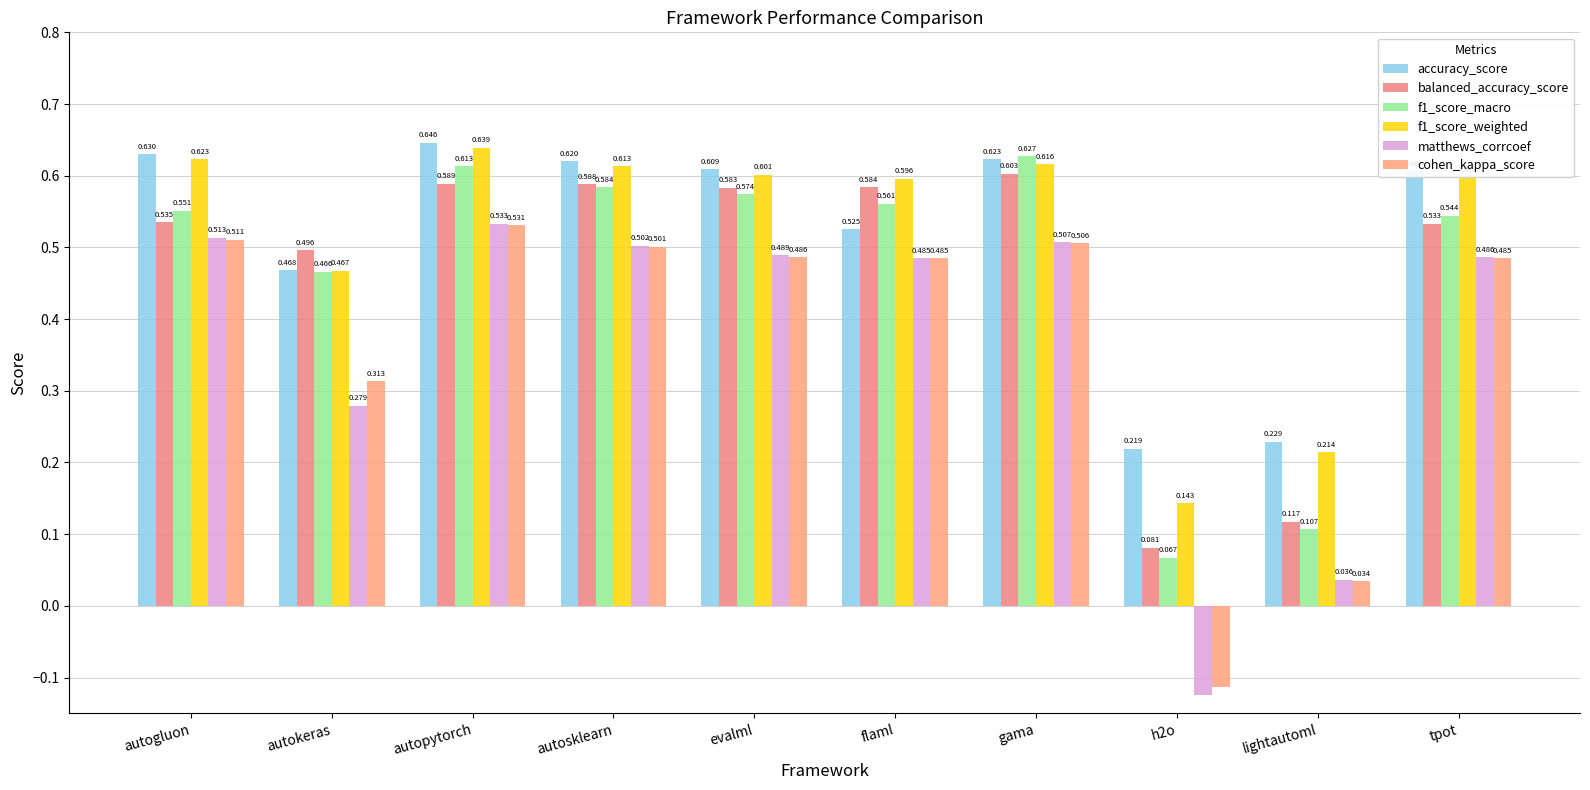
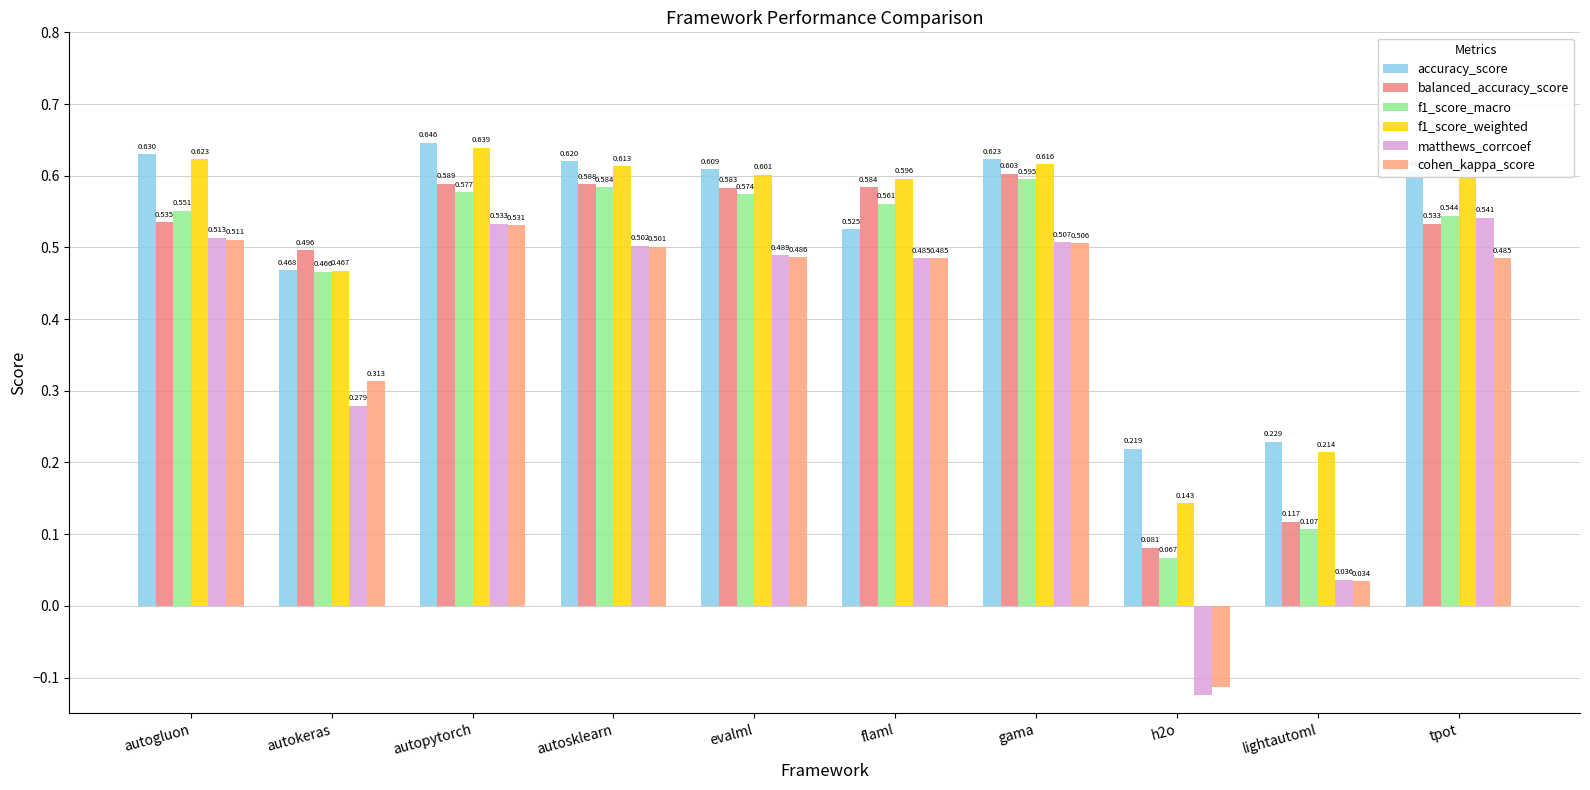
f1_score_macro, autopytorch: 0.613 -> 0.577
f1_score_macro, gama: 0.627 -> 0.595
matthews_corrcoef, tpot: 0.486 -> 0.541
